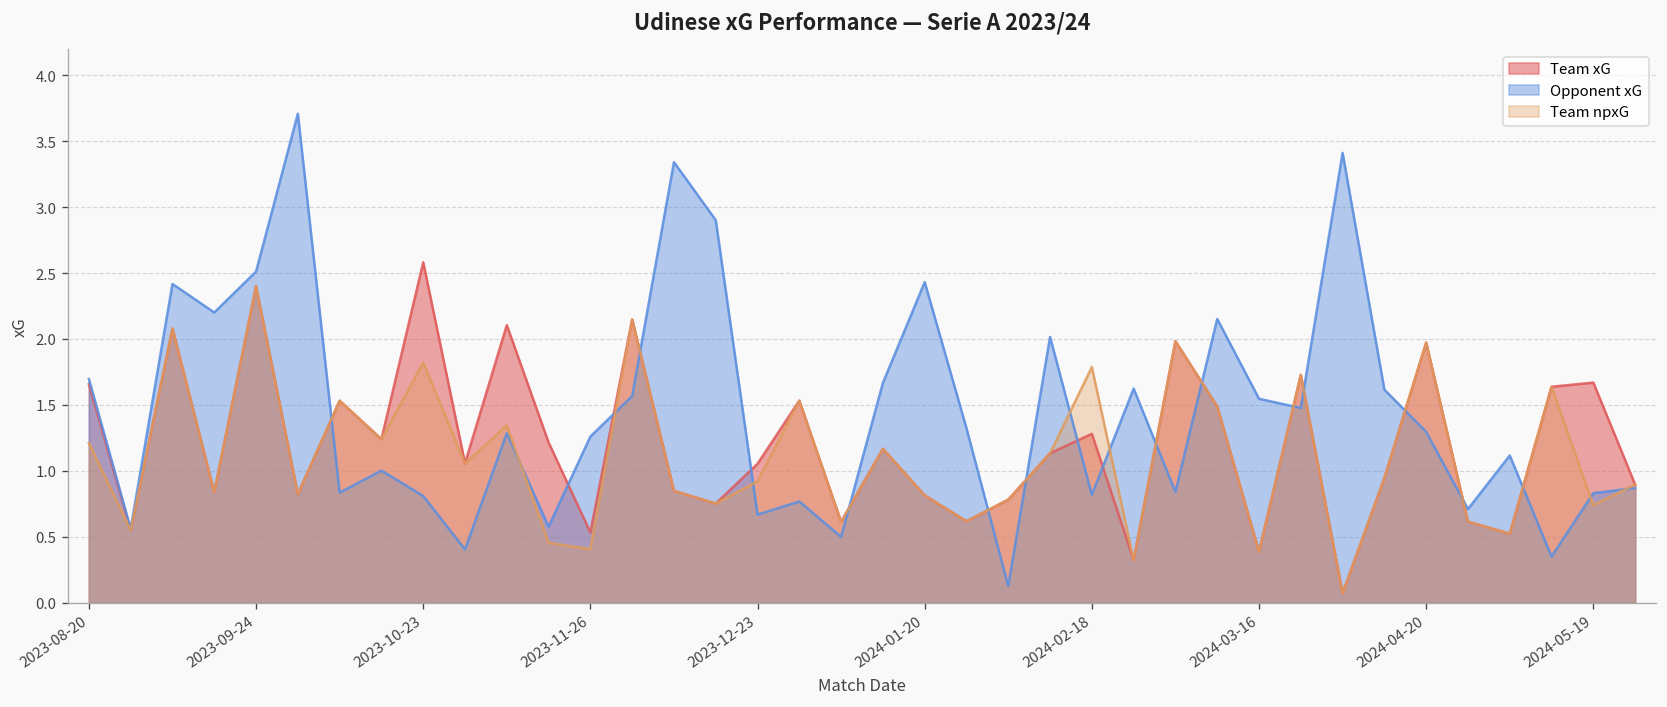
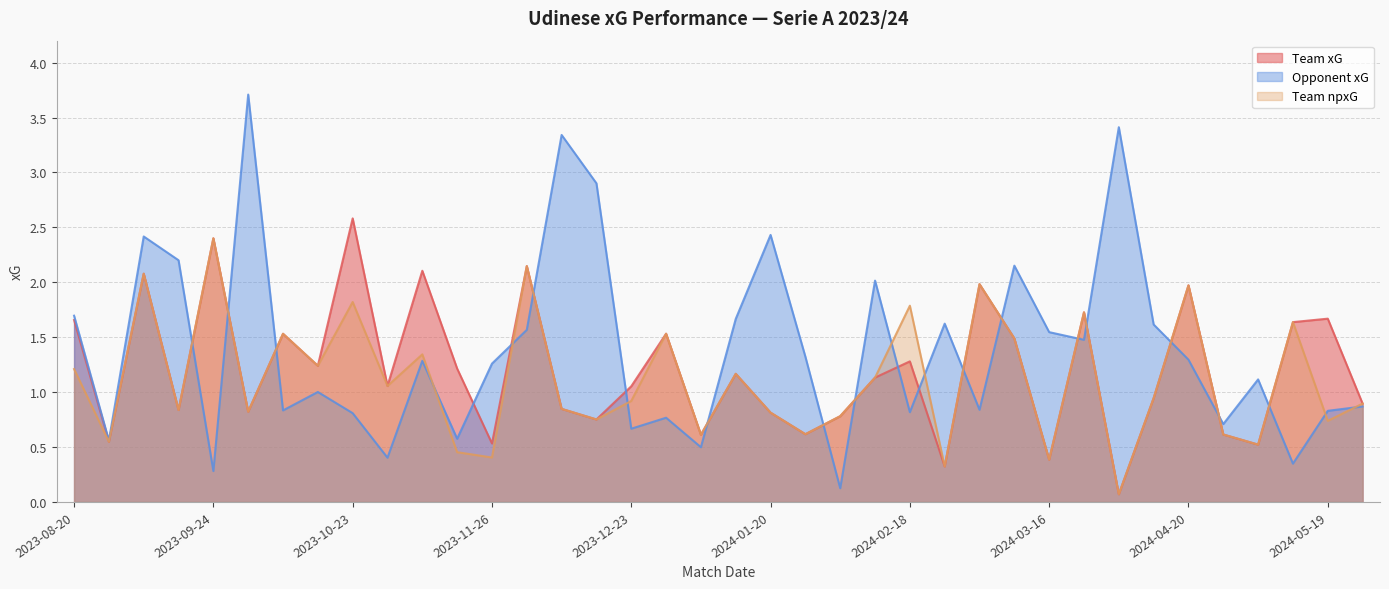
Opponent xG, 2023-09-24: 2.51 -> 0.28
